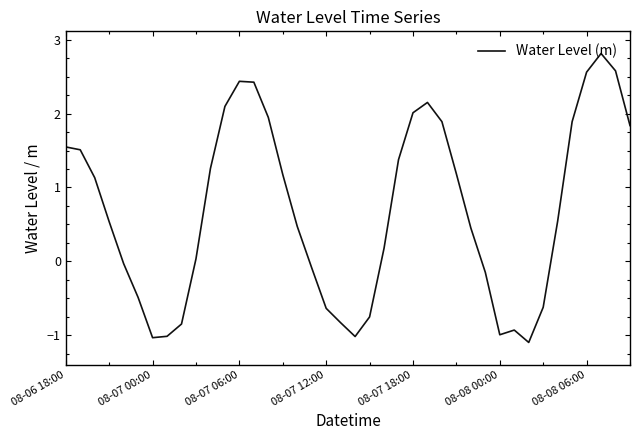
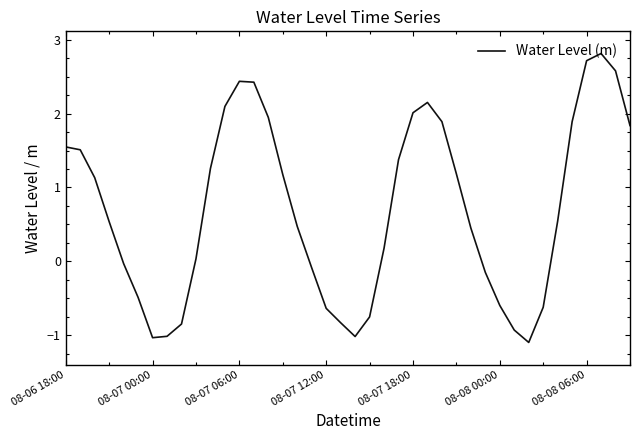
08-08 00:00: -1.0 -> -0.6
08-08 06:00: 2.6 -> 2.7
